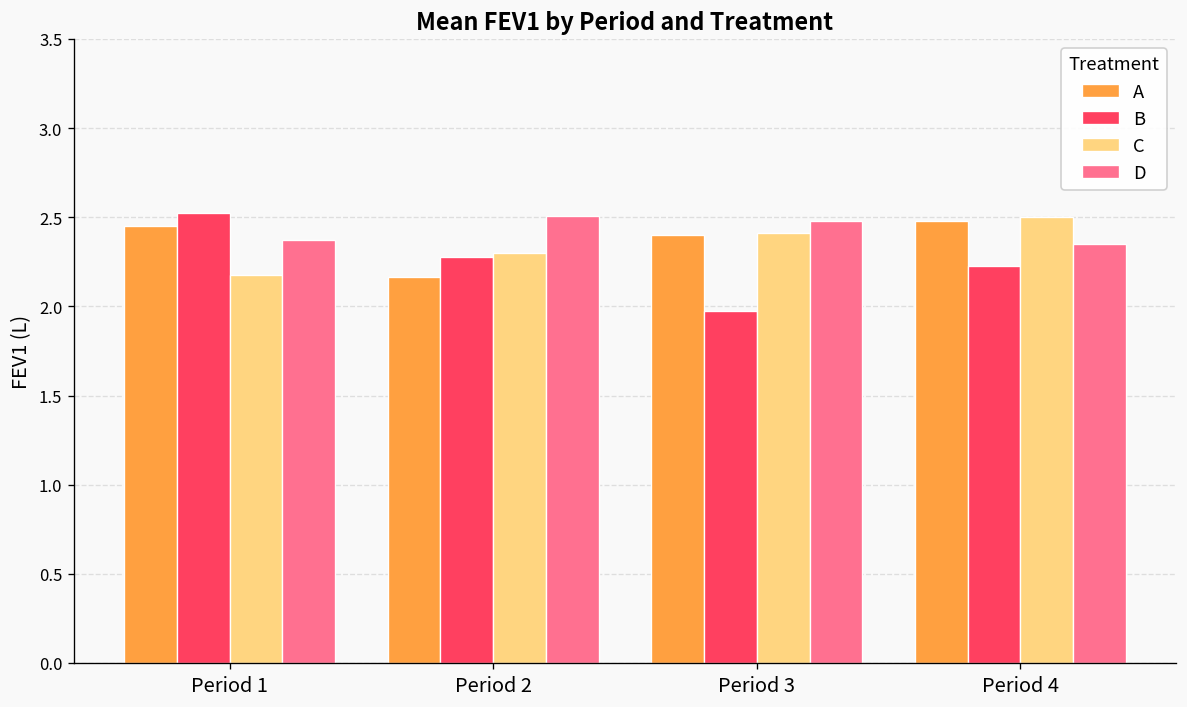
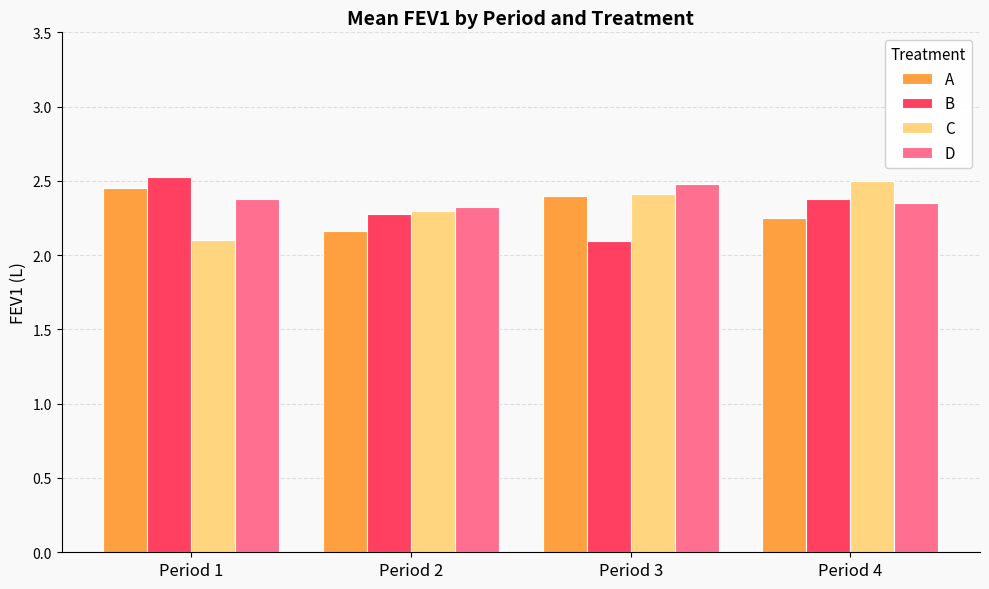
C, Period 1: 2.18 -> 2.10
D, Period 2: 2.51 -> 2.33
B, Period 3: 1.98 -> 2.09
A, Period 4: 2.48 -> 2.25
B, Period 4: 2.23 -> 2.38
